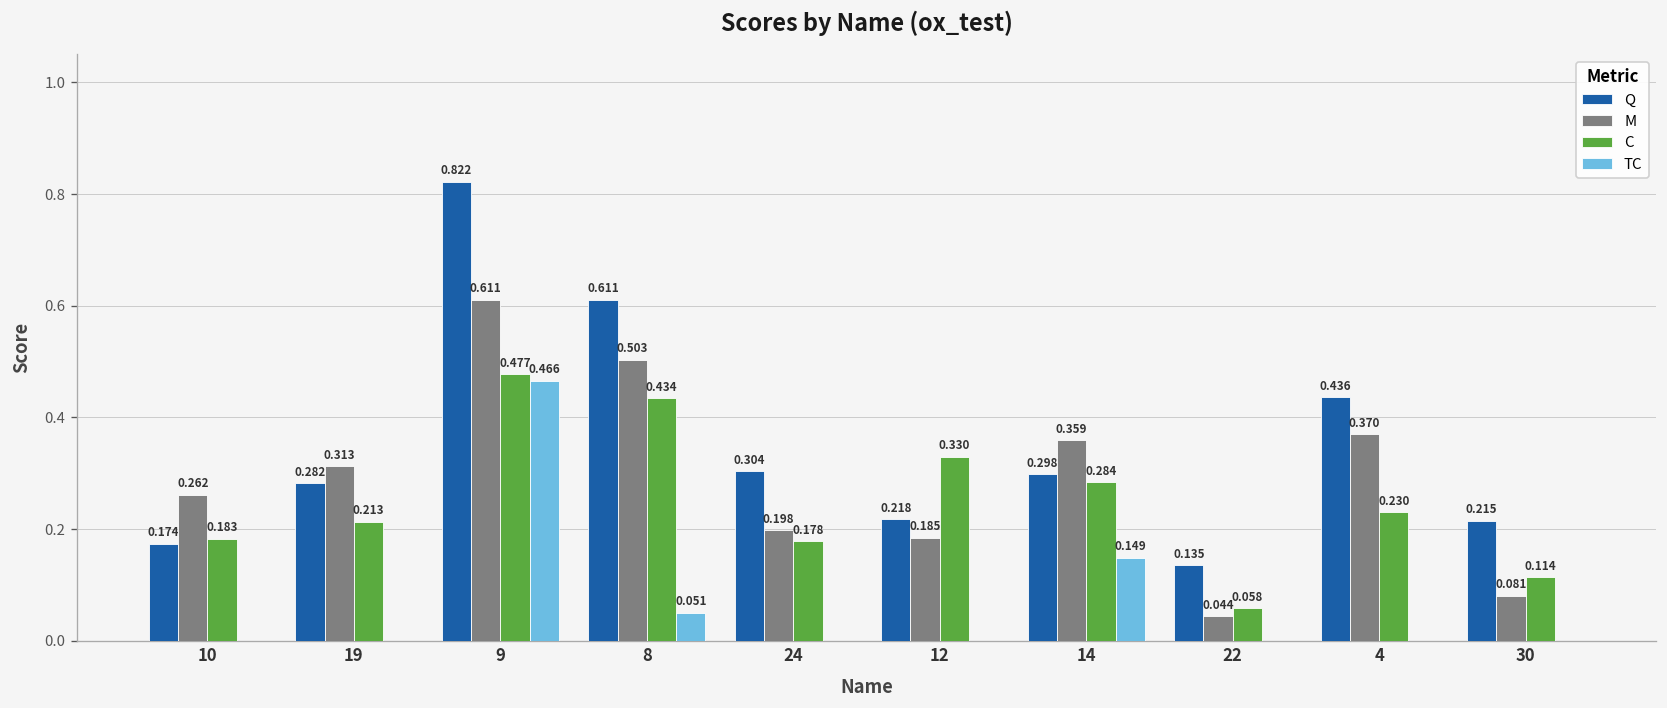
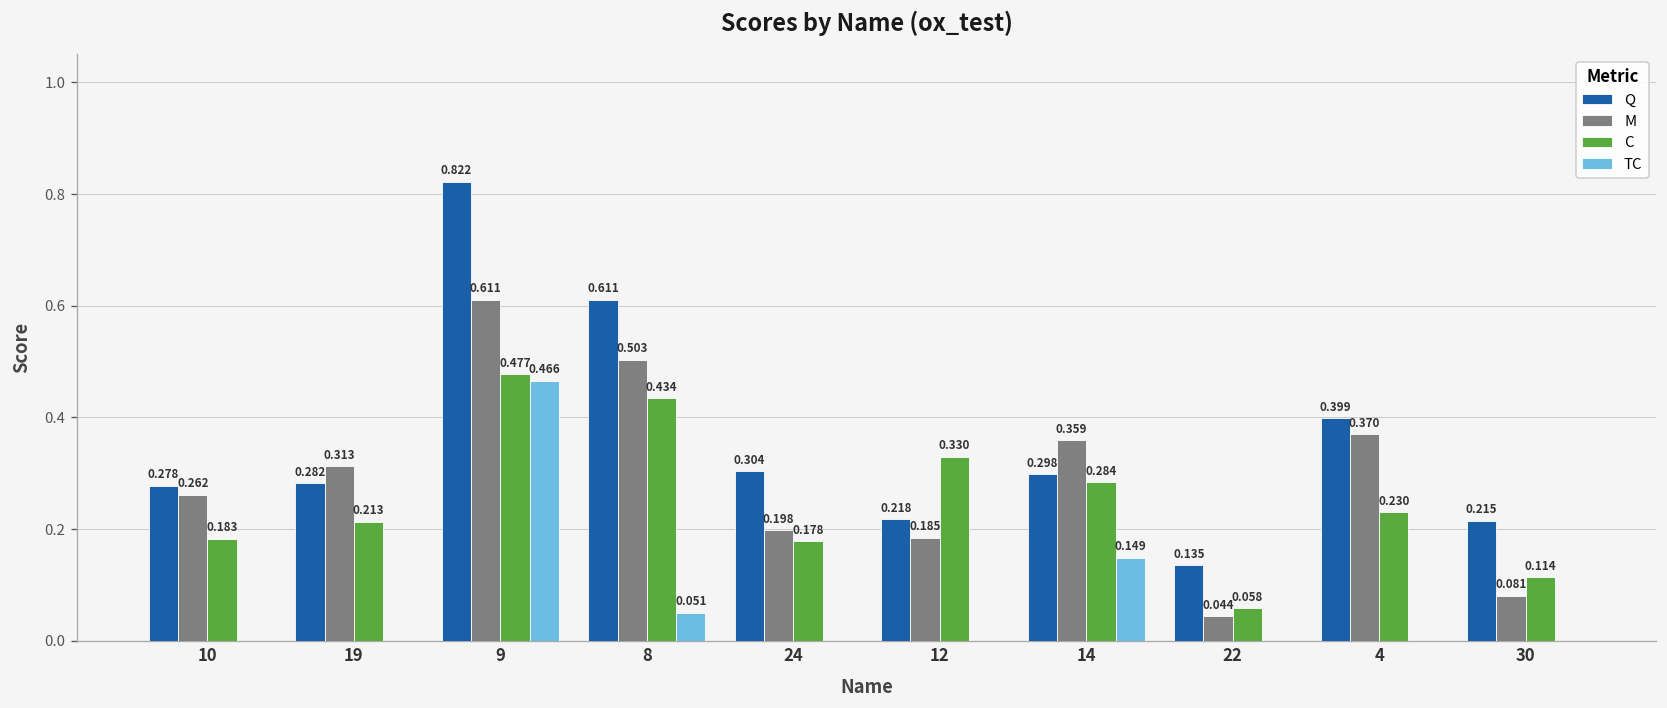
Q, 10: 0.174 -> 0.278
Q, 4: 0.436 -> 0.399
